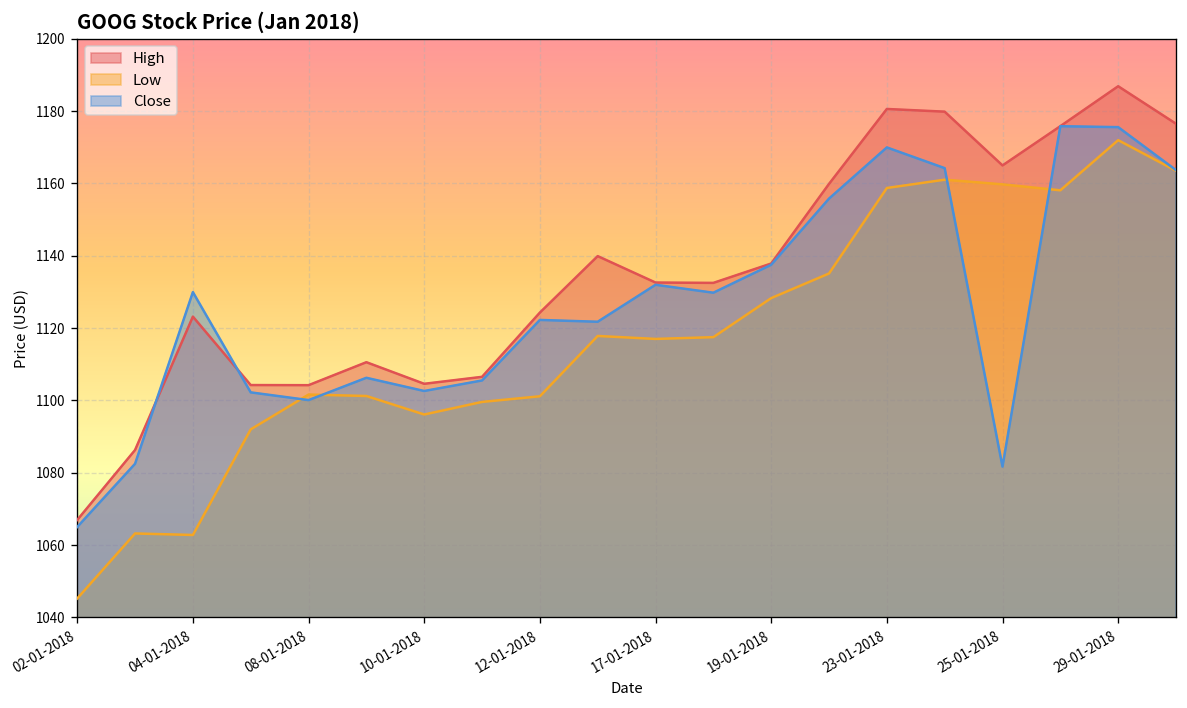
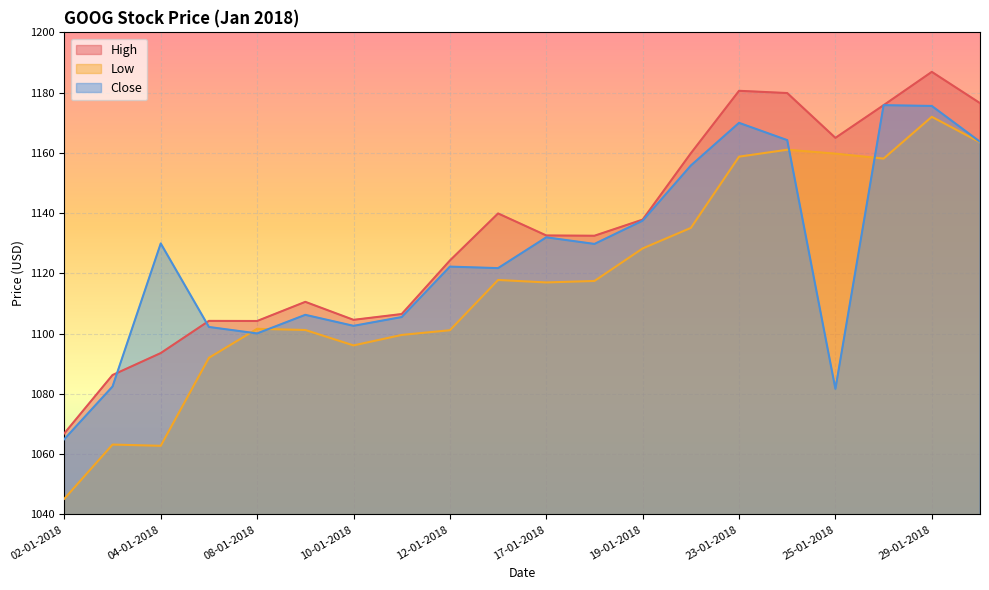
High, 04-01-2018: 1123 -> 1094
